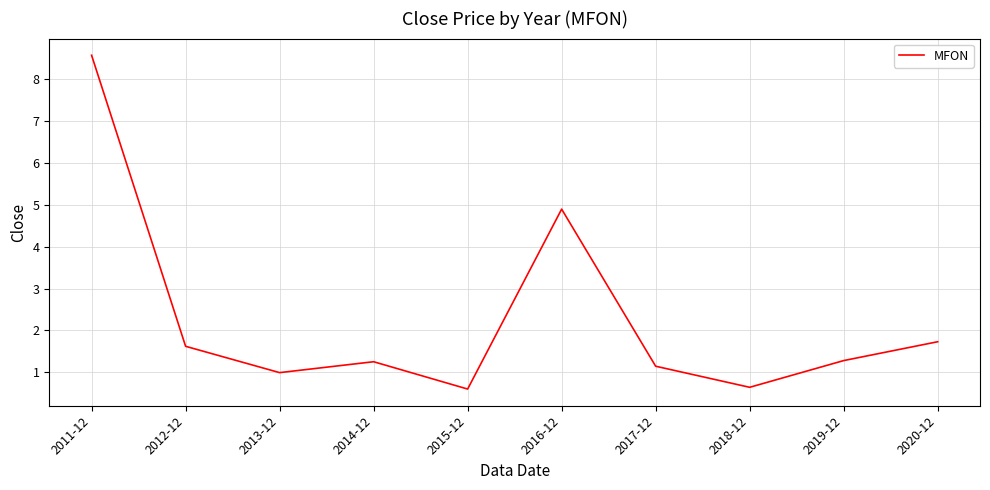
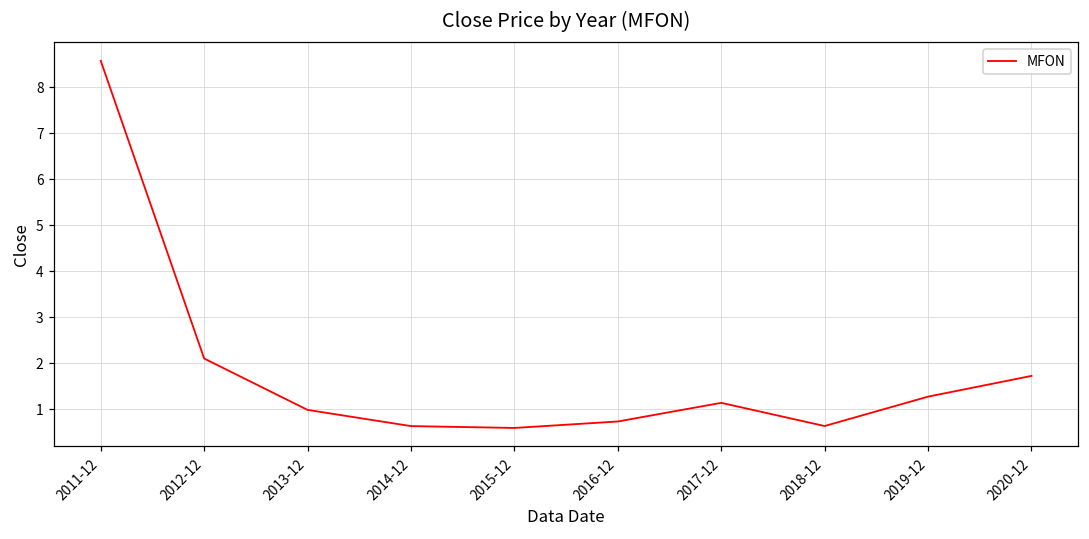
2012-12: 1.6 -> 2.1
2014-12: 1.3 -> 0.6
2016-12: 4.9 -> 0.7
